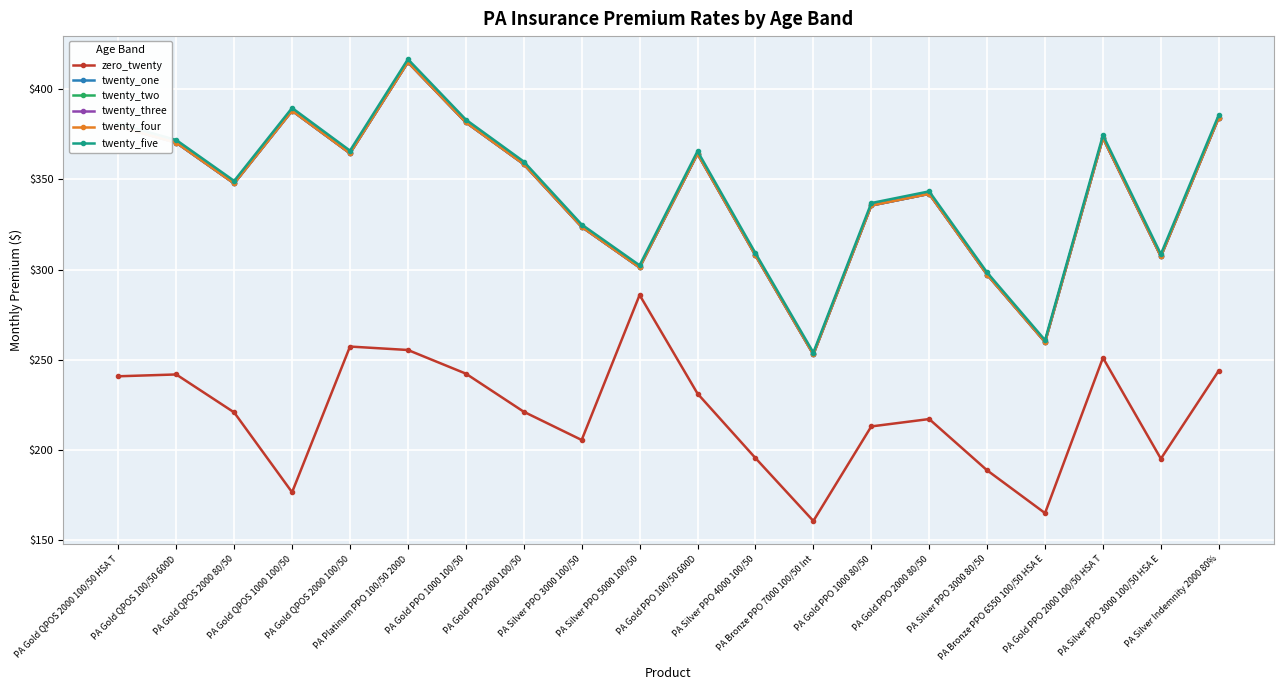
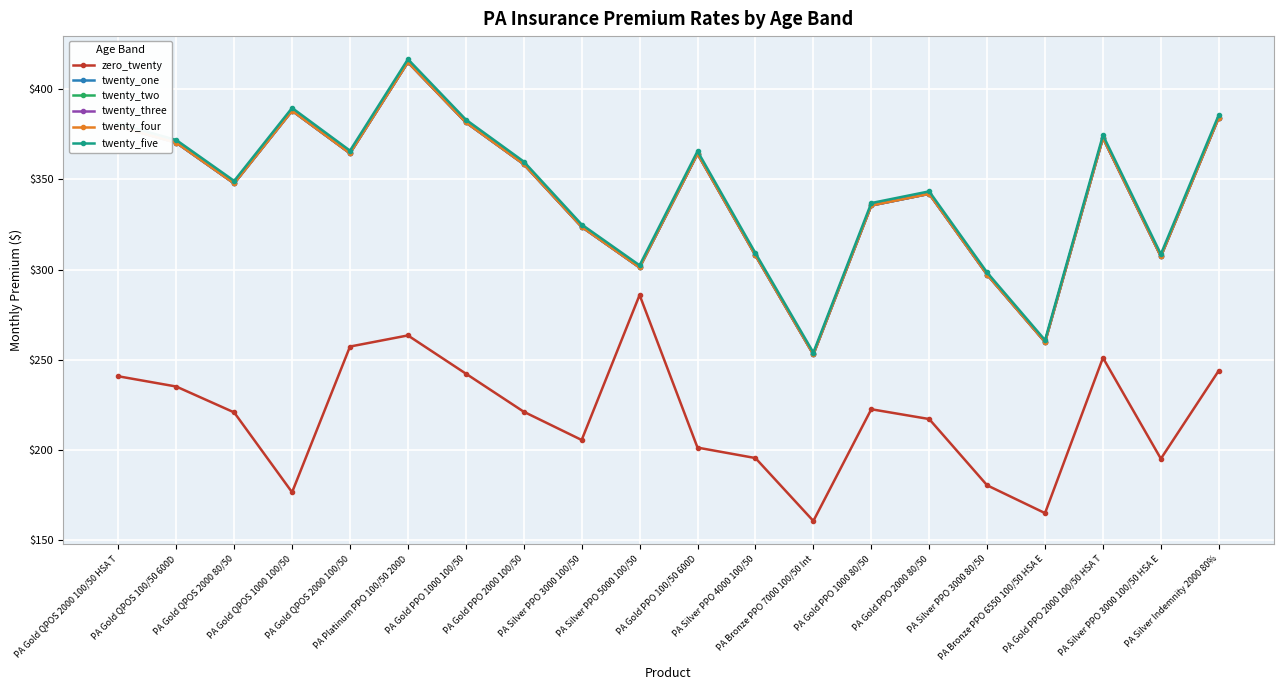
zero_twenty, PA Gold QPOS 100/50 600D: $242 -> $235
zero_twenty, PA Platinum PPO 100/50 200D: $255 -> $263
zero_twenty, PA Gold PPO 100/50 600D: $231 -> $201
zero_twenty, PA Gold PPO 1000 80/50: $213 -> $223
zero_twenty, PA Silver PPO 3000 80/50: $189 -> $180
